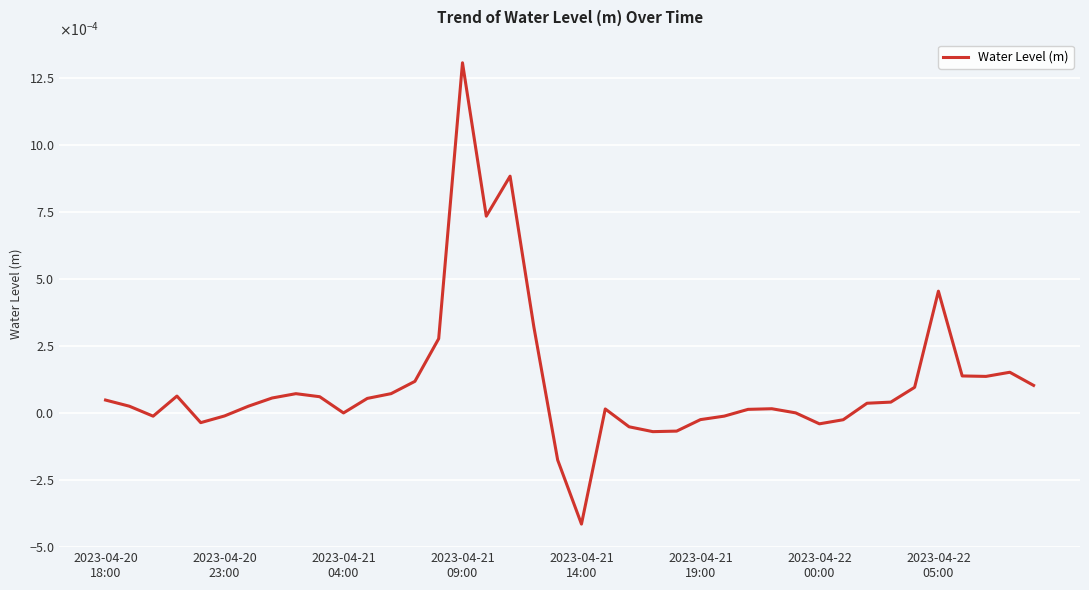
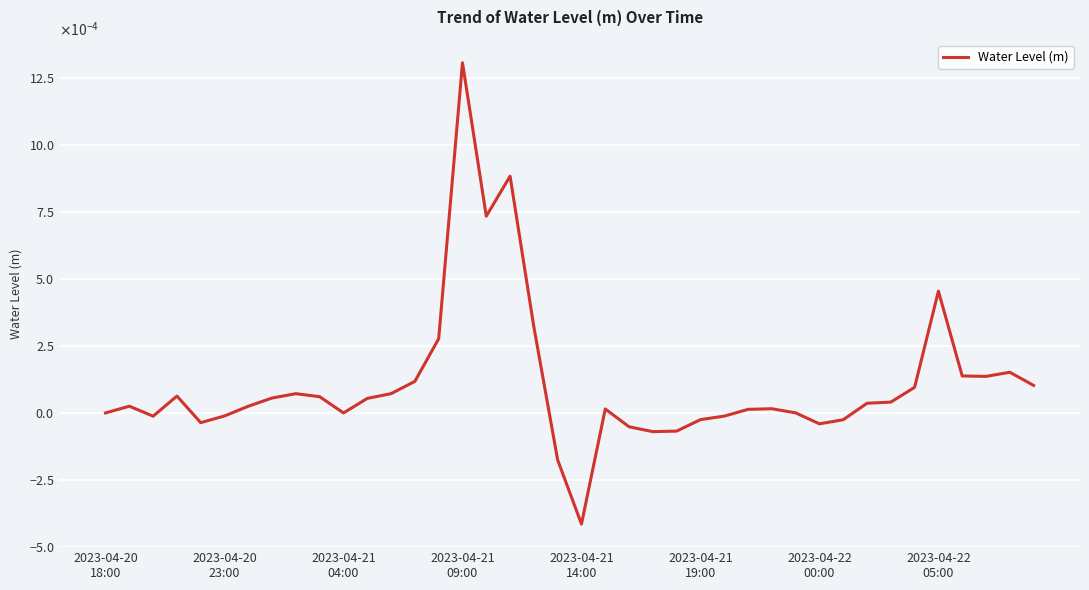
2023-04-20 18:00: 0.00005 -> 0.00000
